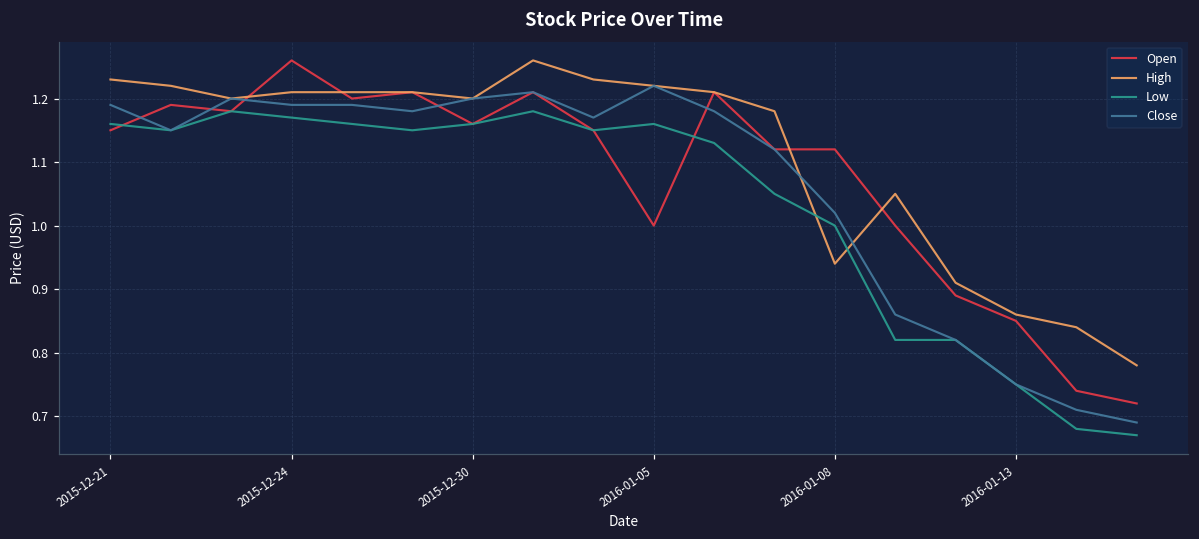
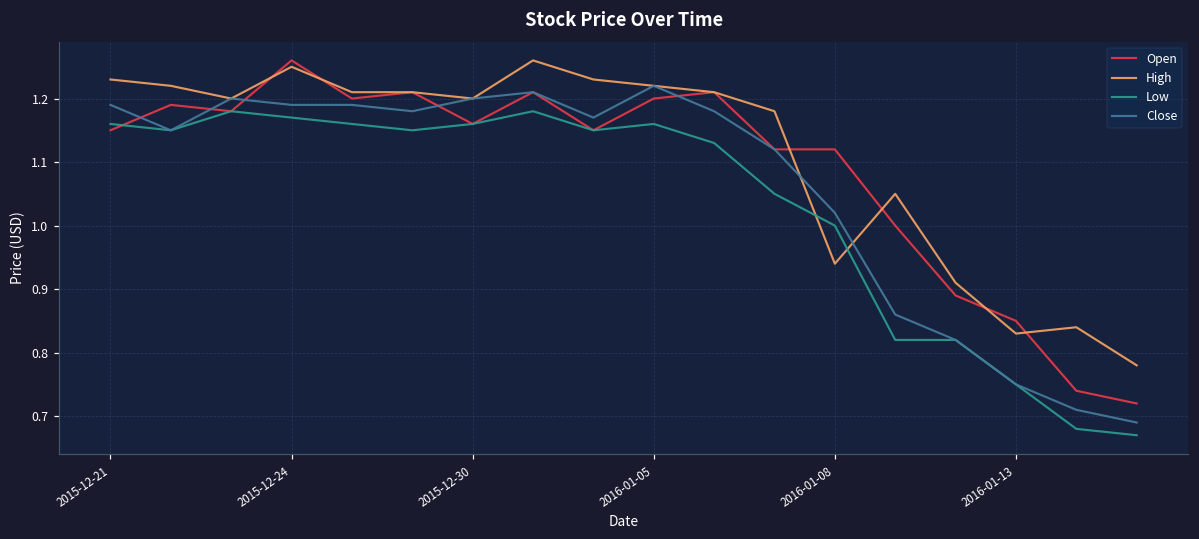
High, 2015-12-24: 1.21 -> 1.25
Open, 2016-01-05: 1.0 -> 1.2
High, 2016-01-13: 0.86 -> 0.83
